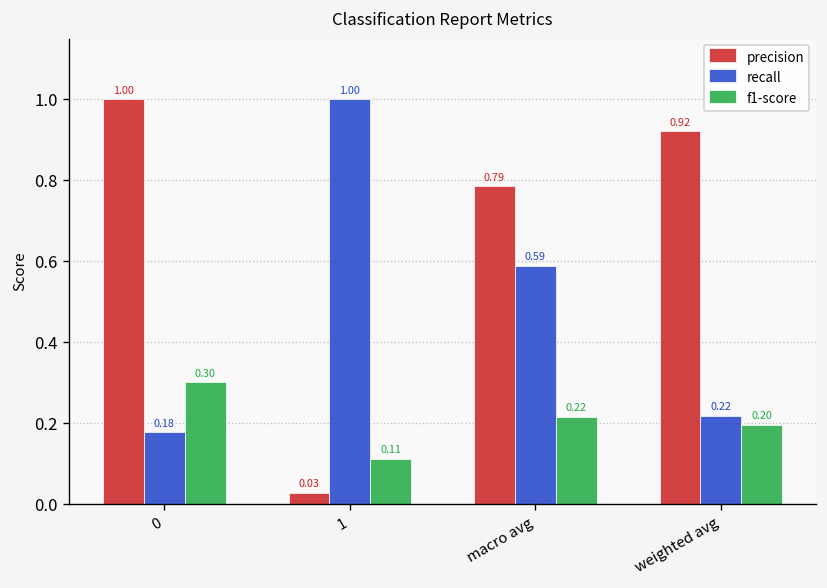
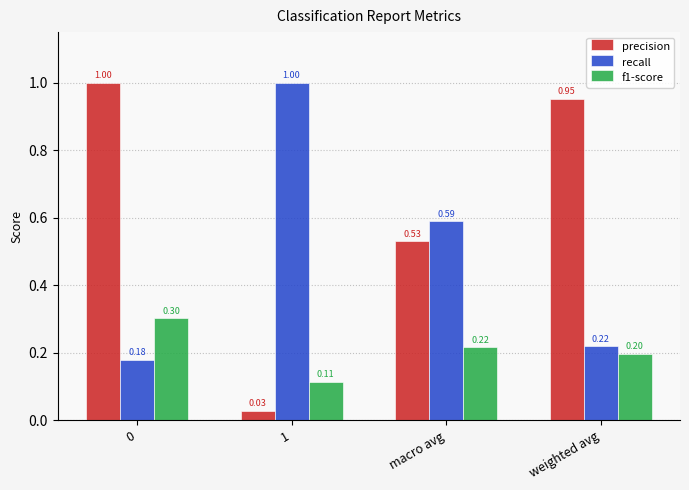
precision, macro avg: 0.79 -> 0.53
precision, weighted avg: 0.92 -> 0.95
